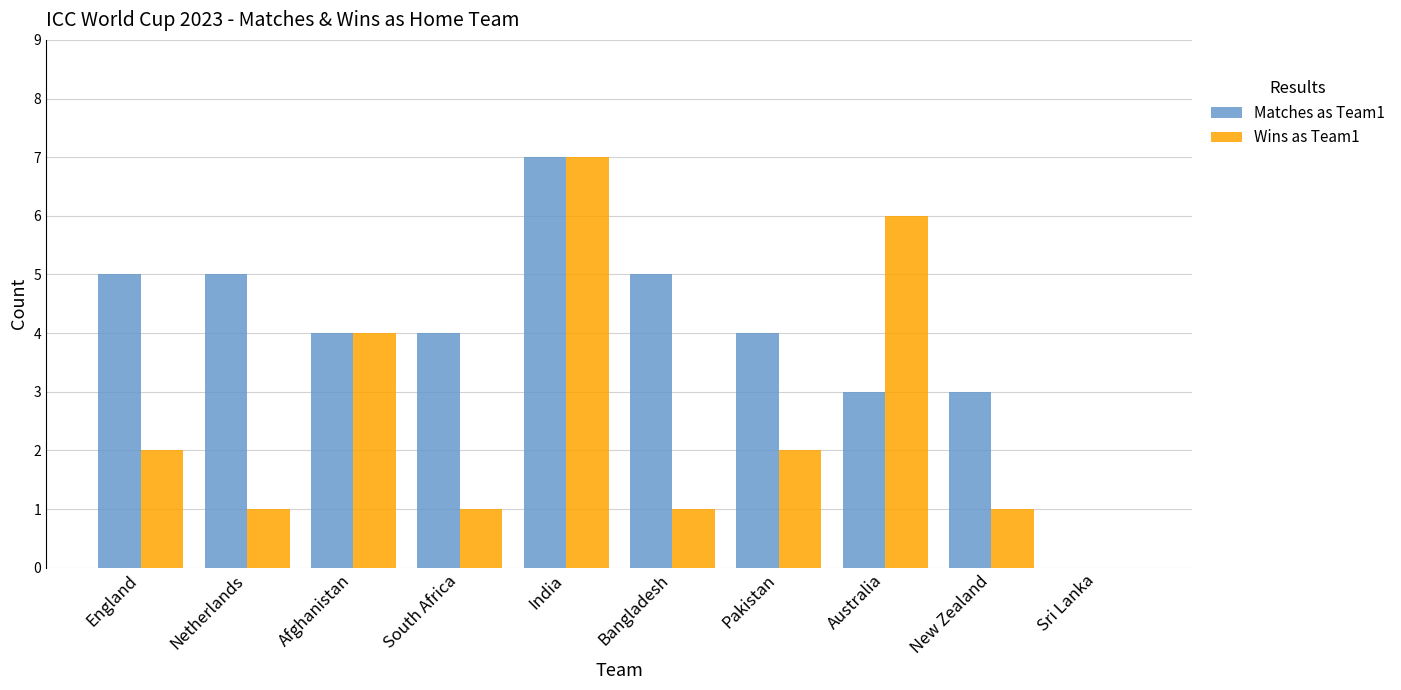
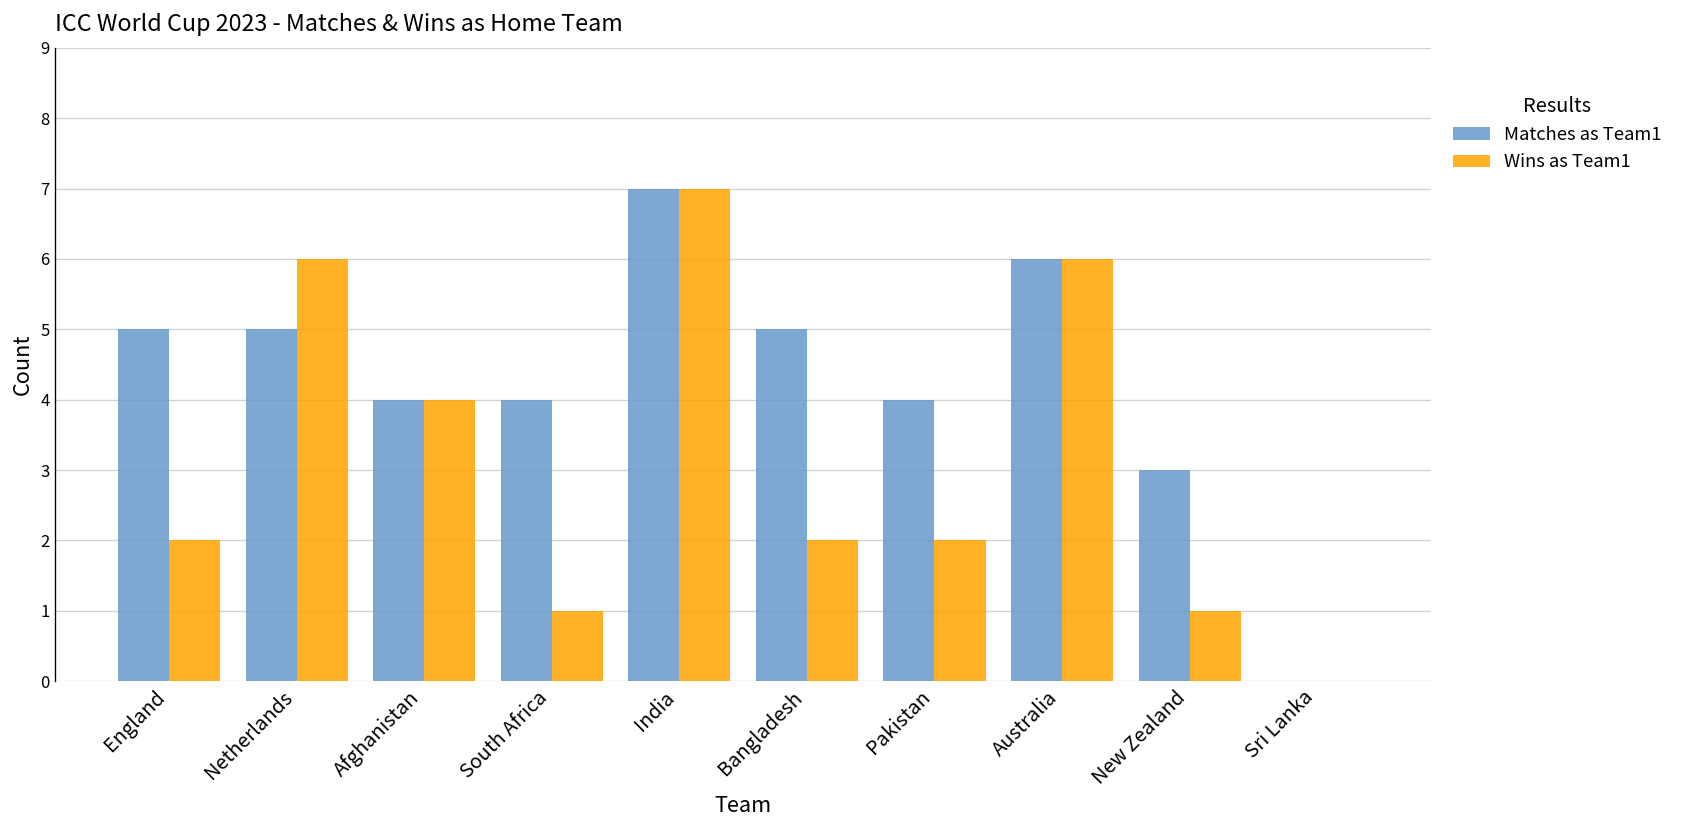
Wins as Team1, Netherlands: 1 -> 6
Wins as Team1, Bangladesh: 1 -> 2
Matches as Team1, Australia: 3 -> 6
